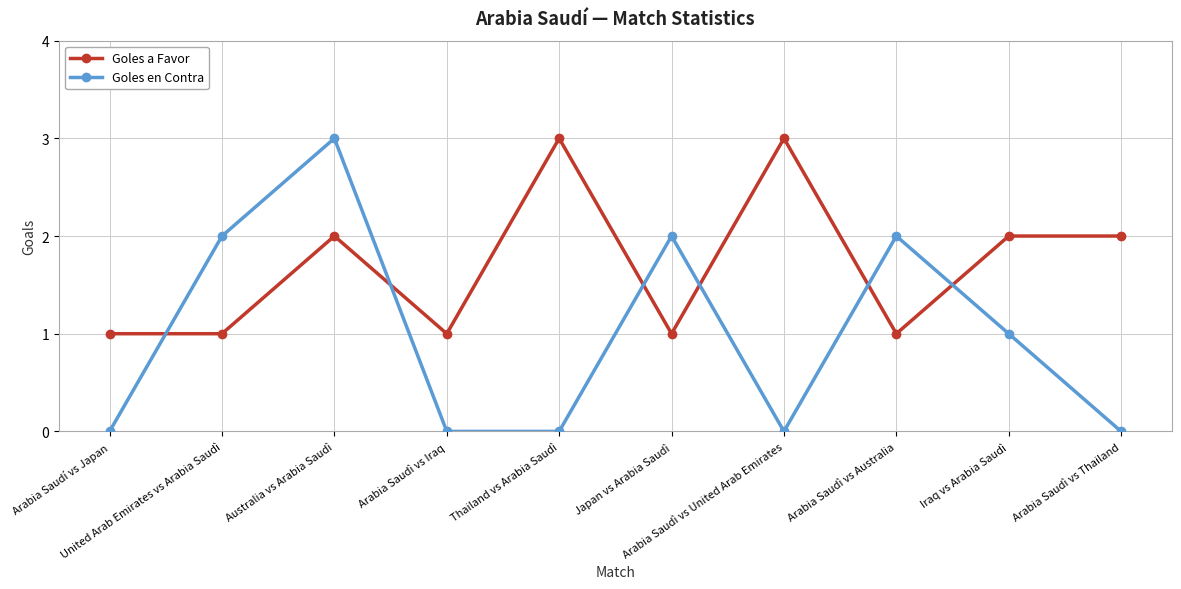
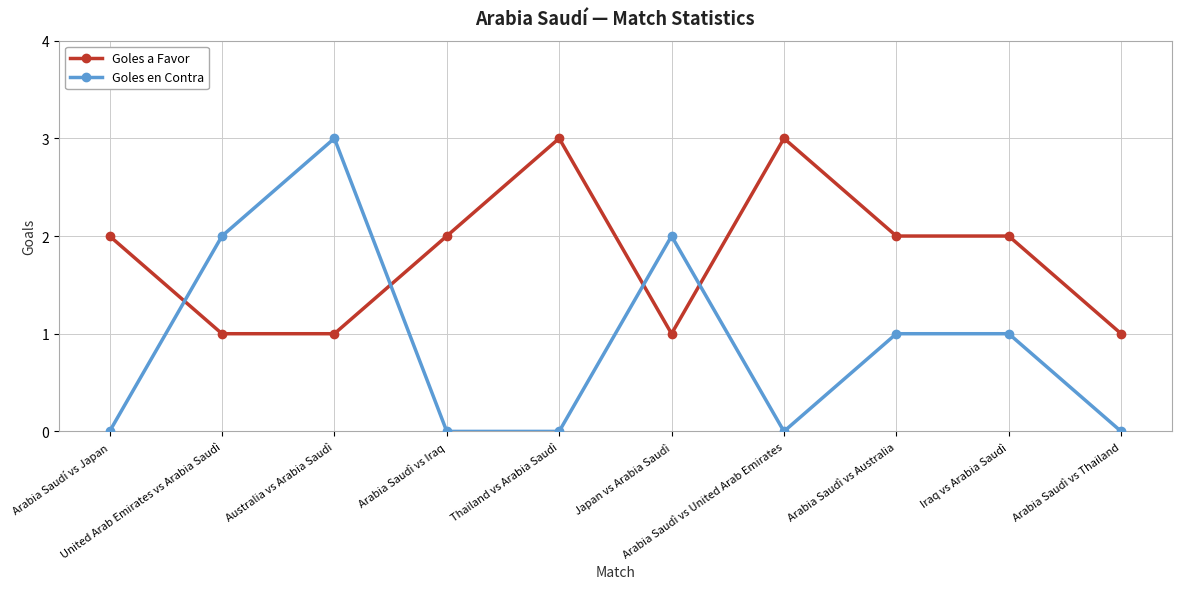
Goles a Favor, Arabia Saudí vs Japan: 1 -> 2
Goles a Favor, Australia vs Arabia Saudì: 2 -> 1
Goles a Favor, Arabia Saudì vs Iraq: 1 -> 2
Goles a Favor, Arabia Saudì vs Australia: 1 -> 2
Goles en Contra, Arabia Saudì vs Australia: 2 -> 1
Goles a Favor, Arabia Saudì vs Thailand: 2 -> 1
